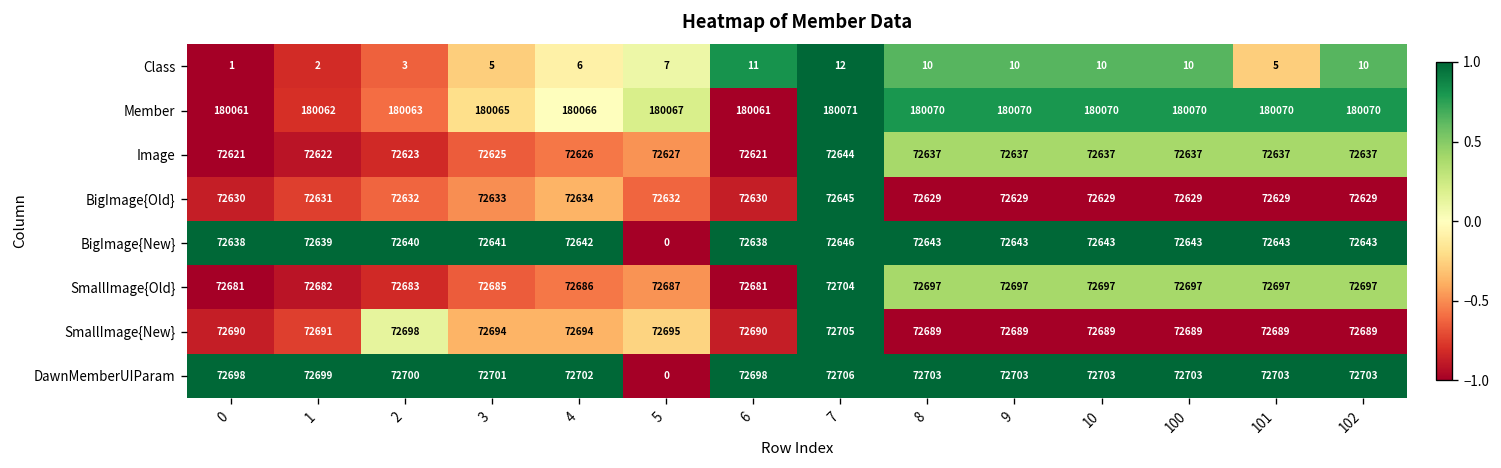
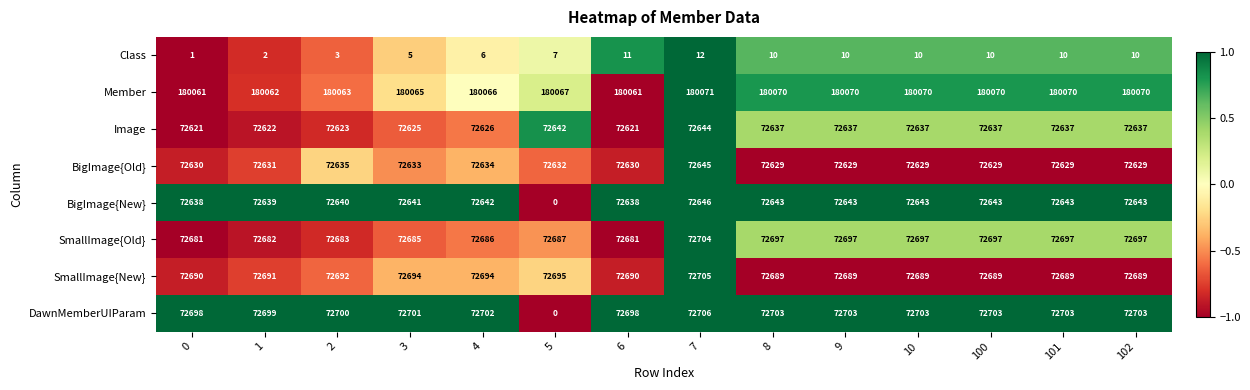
Class, 101: 5 -> 10
Image, 5: 72627 -> 72642
BigImage{Old}, 2: 72632 -> 72635
SmallImage{New}, 2: 72698 -> 72692
